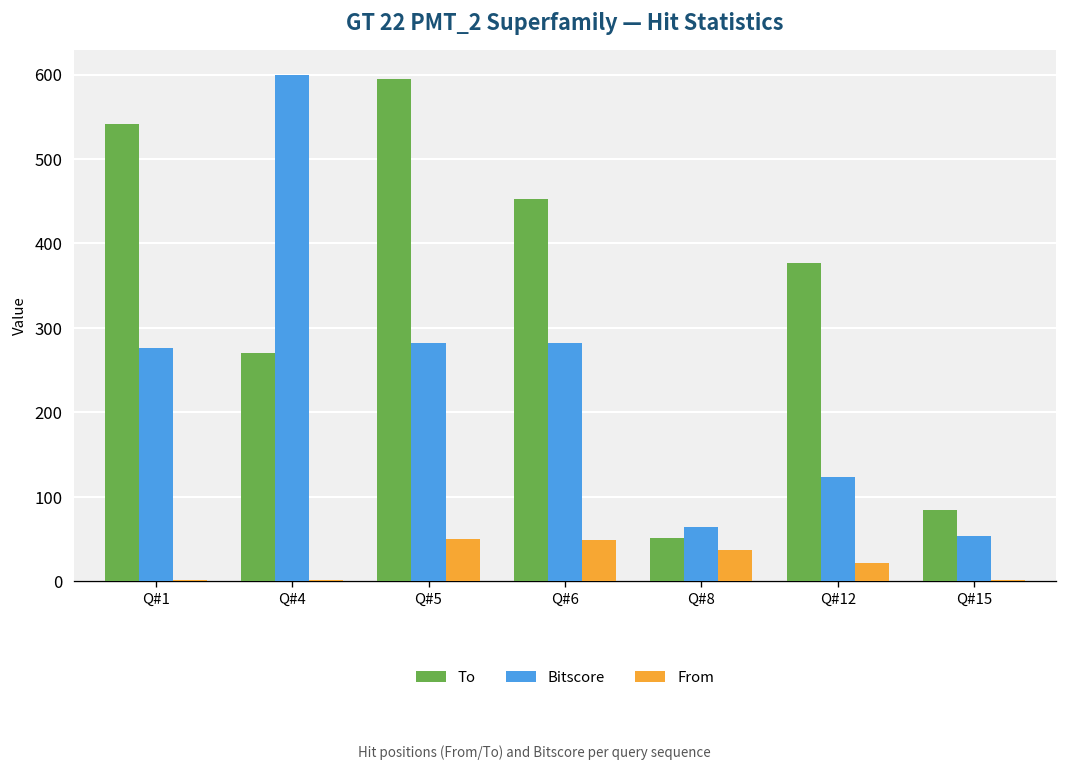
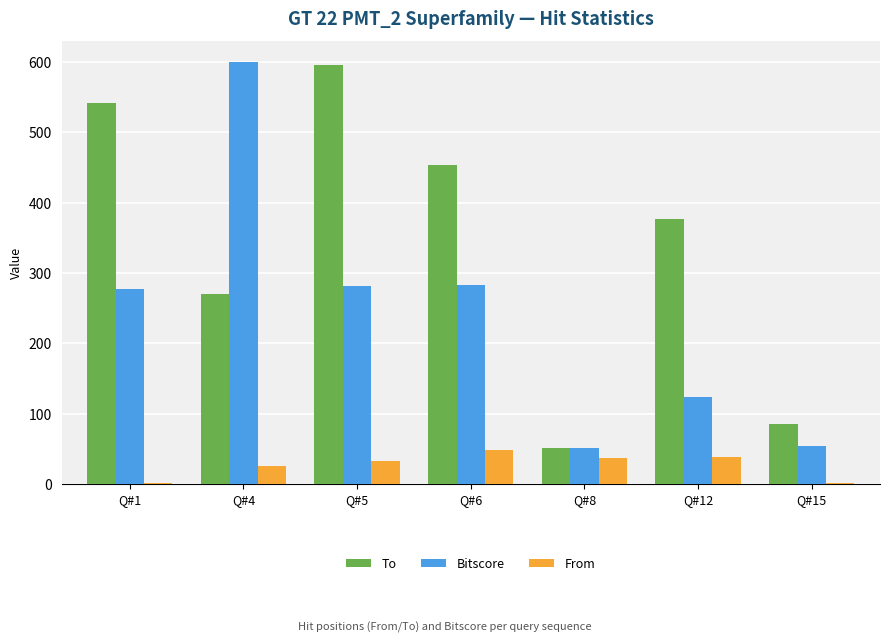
From, Q#4: 0 -> 30
From, Q#5: 50 -> 30
Bitscore, Q#8: 60 -> 50
From, Q#12: 20 -> 40
